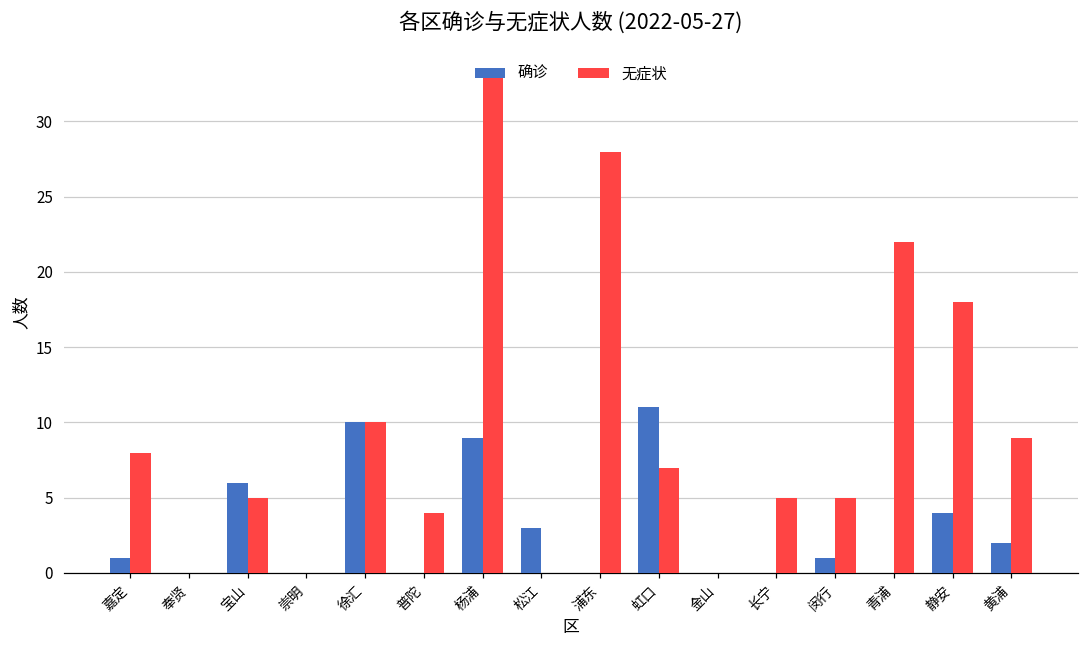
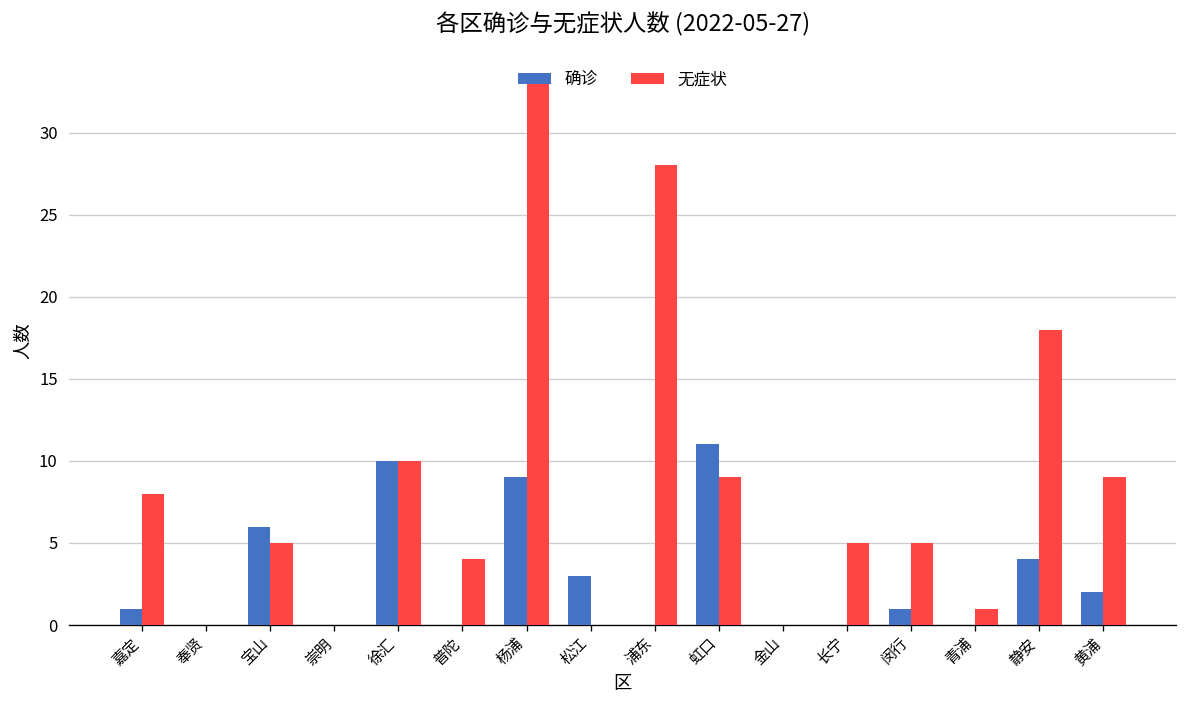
无症状, 虹口: 7 -> 9
无症状, 青浦: 22 -> 1
